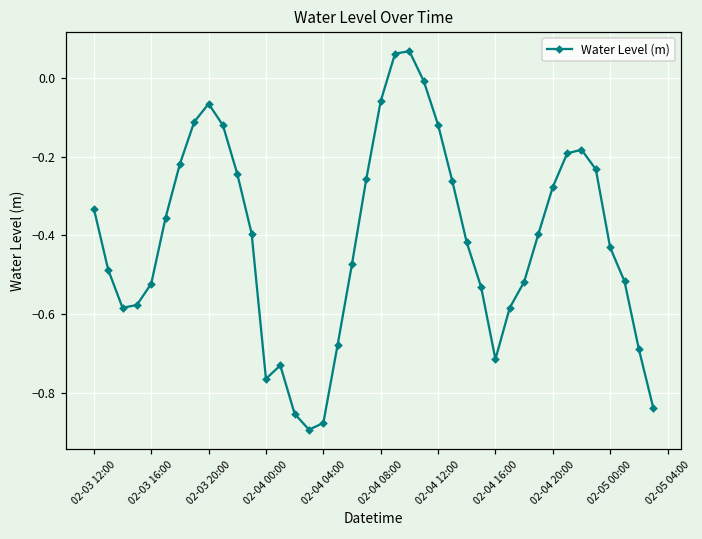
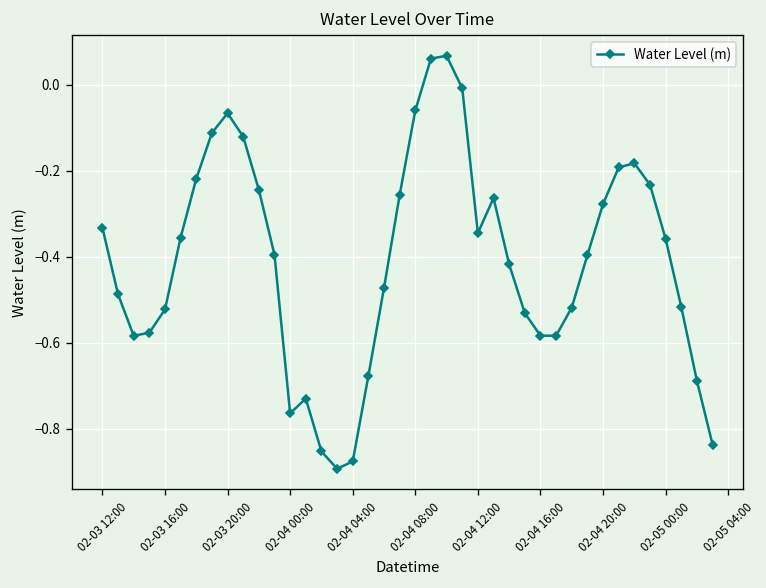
02-04 12:00: -0.12 -> -0.34
02-04 16:00: -0.71 -> -0.58
02-05 00:00: -0.43 -> -0.36
